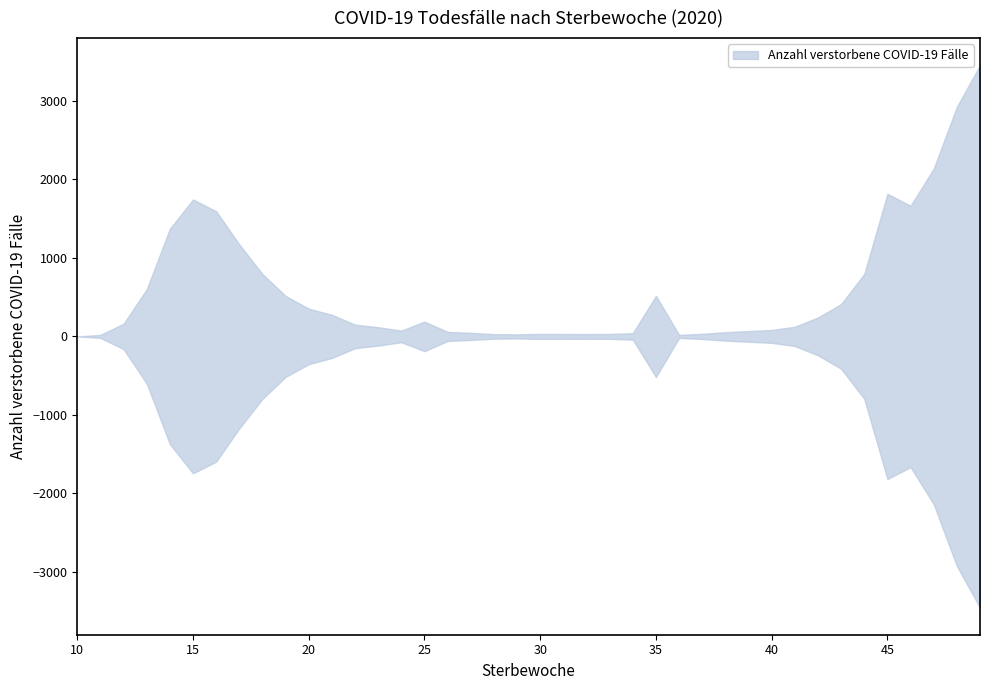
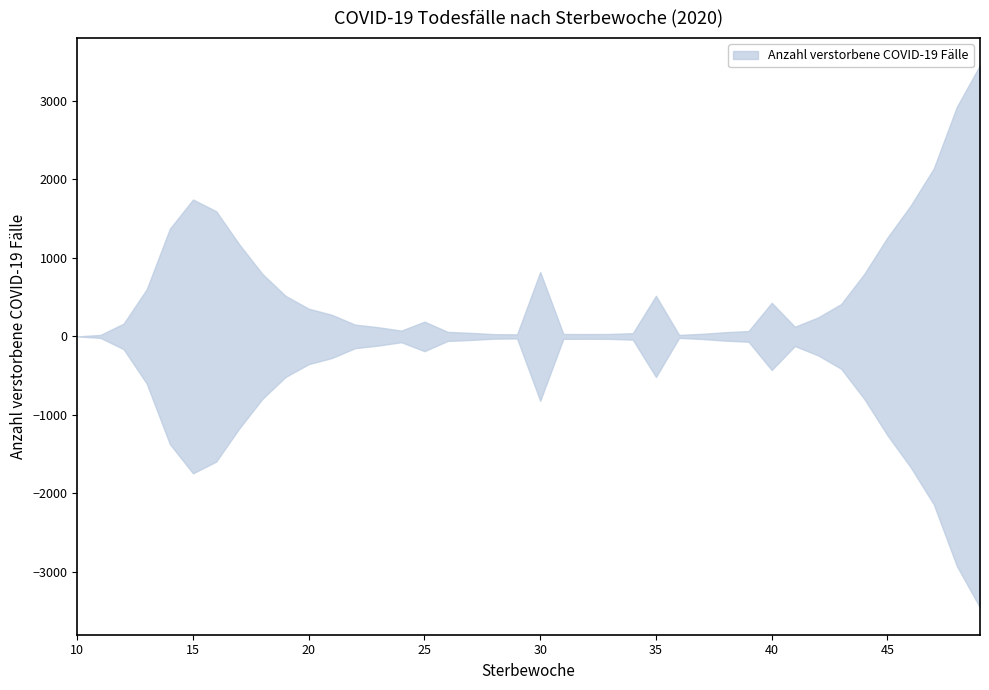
30: 0 -> 800
40: 100 -> 400
45: 1800 -> 1300
